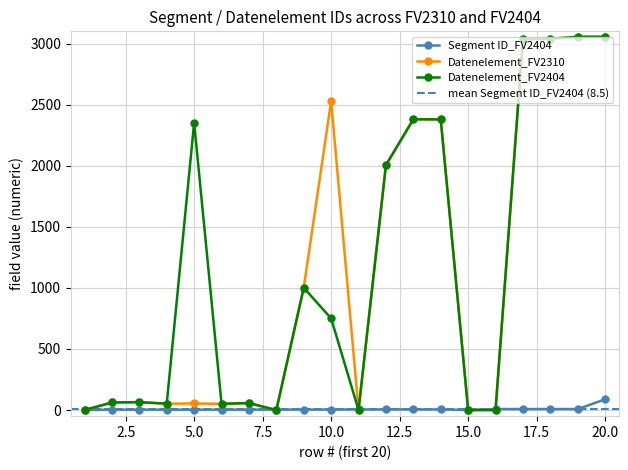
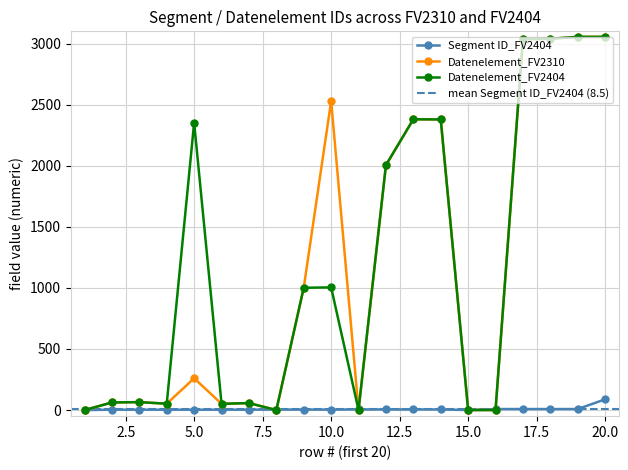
Datenelement_FV2310, 5.0: 50 -> 260
Datenelement_FV2404, 10.0: 750 -> 1000
